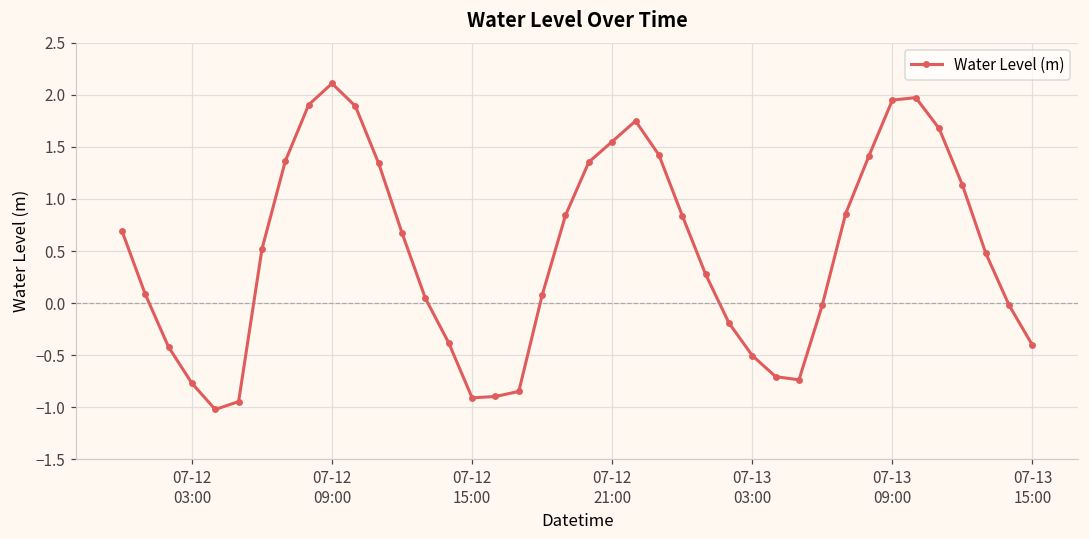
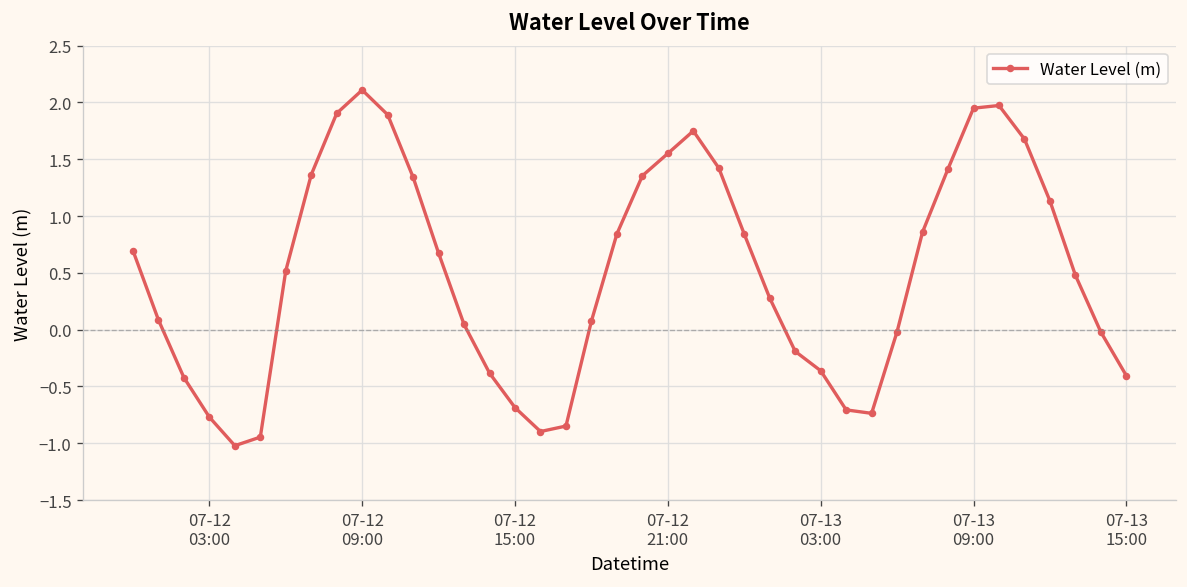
07-12 15:00: -0.9 -> -0.7
07-13 03:00: -0.5 -> -0.4
